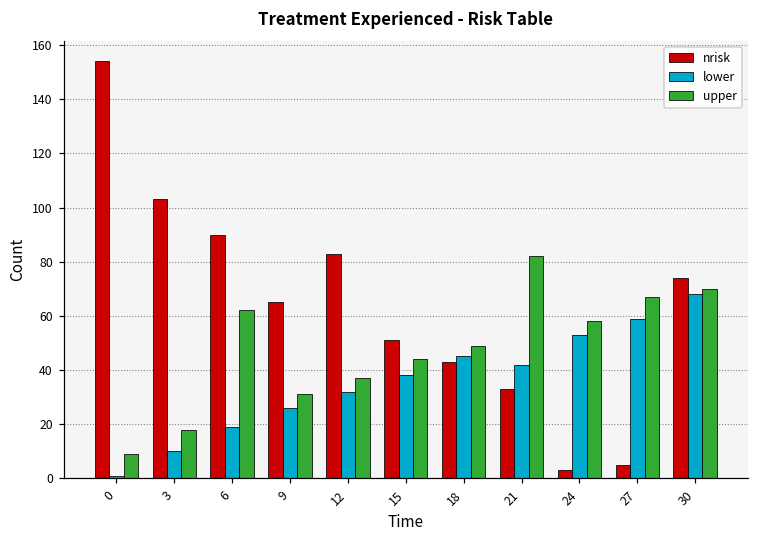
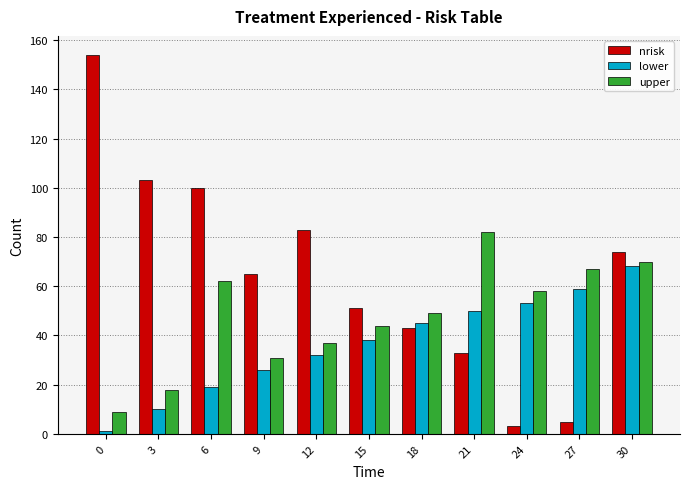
nrisk, 6: 90 -> 100
lower, 21: 42 -> 50
